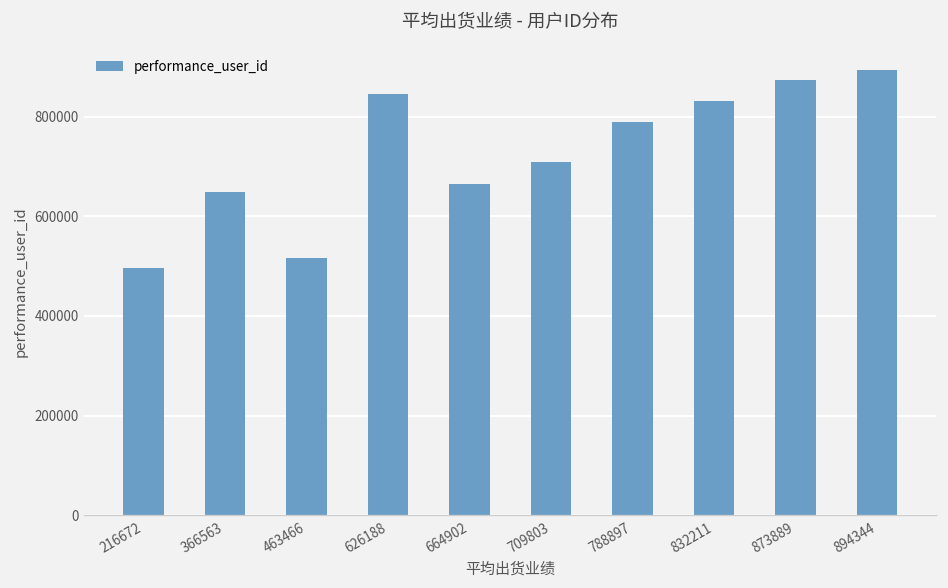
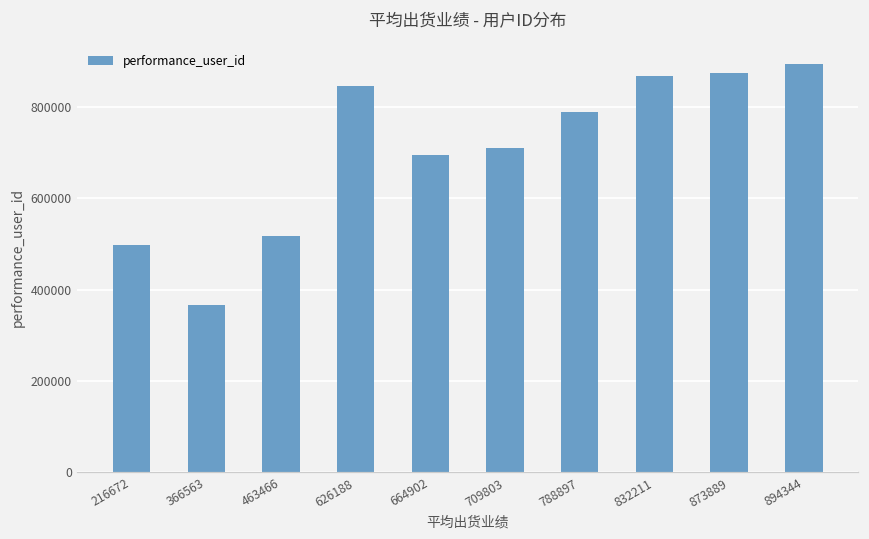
366563: 650000 -> 370000
664902: 660000 -> 700000
832211: 830000 -> 870000
